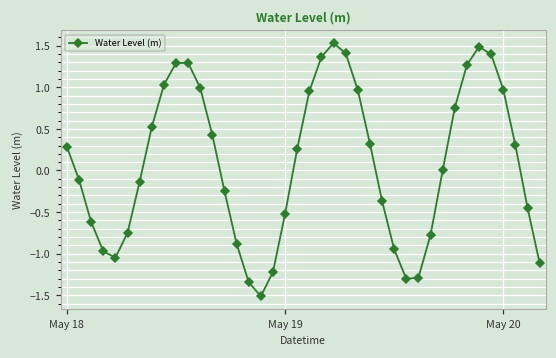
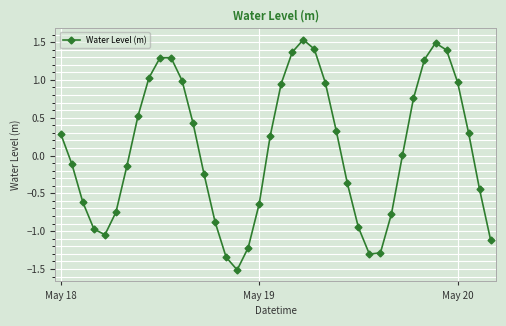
May 19: -0.5 -> -0.6
